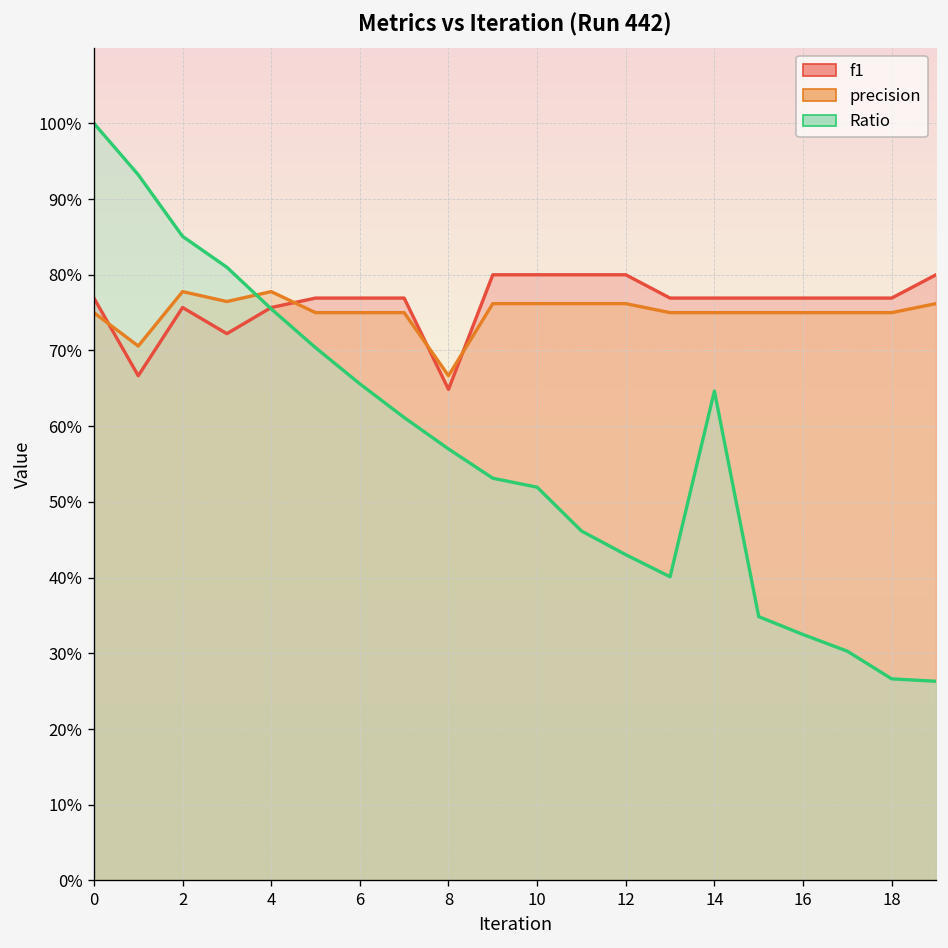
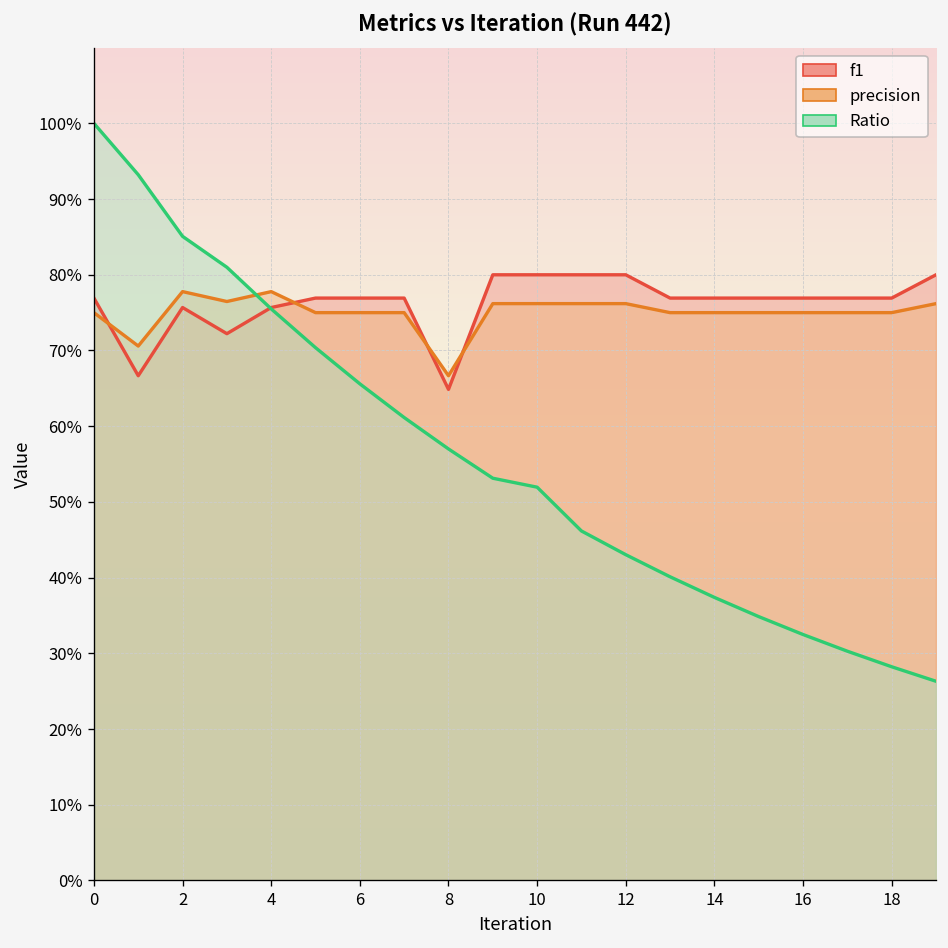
Ratio, 14: 65% -> 37%
Ratio, 18: 27% -> 28%
